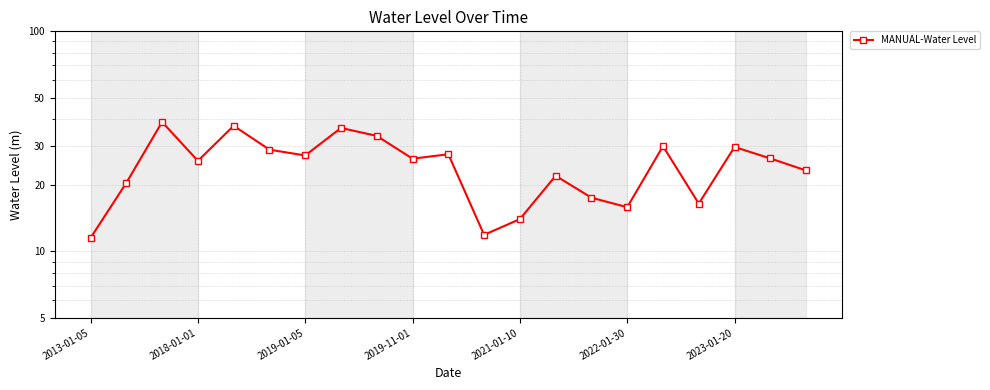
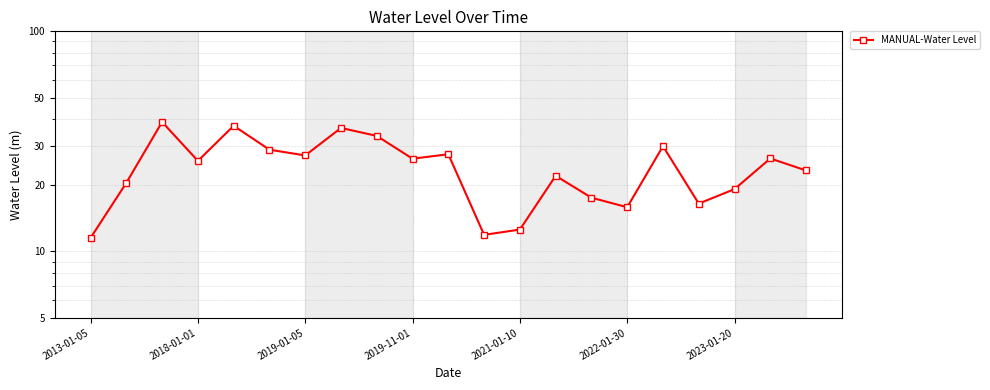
2021-01-10: 14 -> 13
2023-01-20: 30 -> 19
